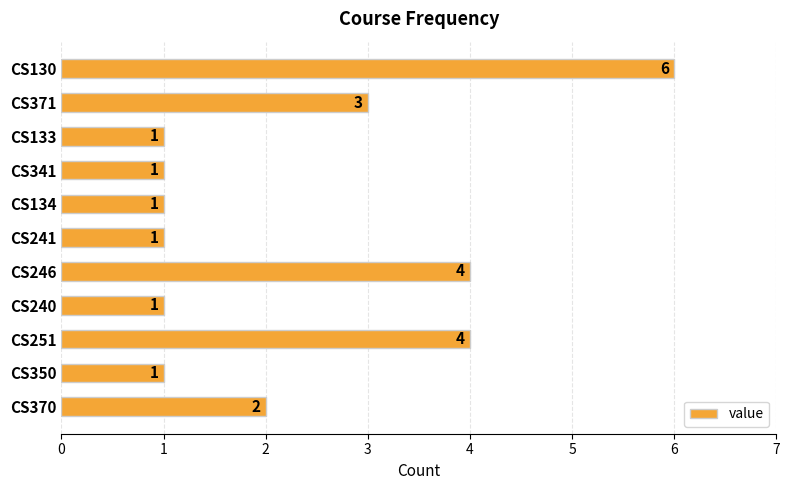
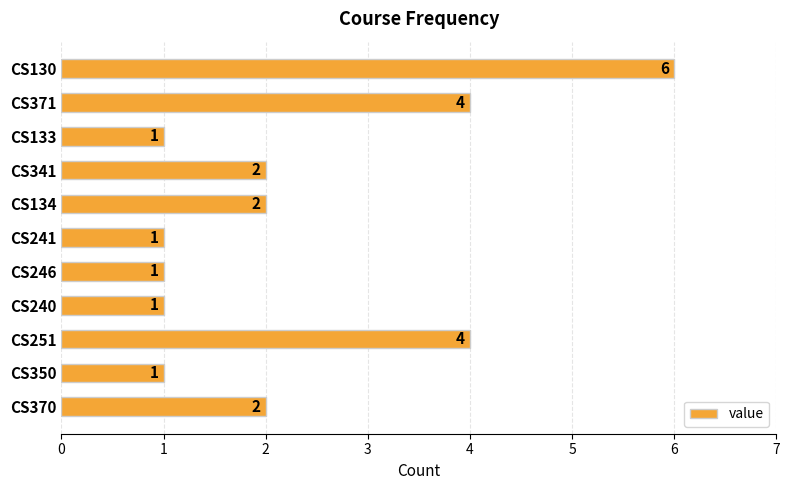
CS371: 3 -> 4
CS341: 1 -> 2
CS134: 1 -> 2
CS246: 4 -> 1
